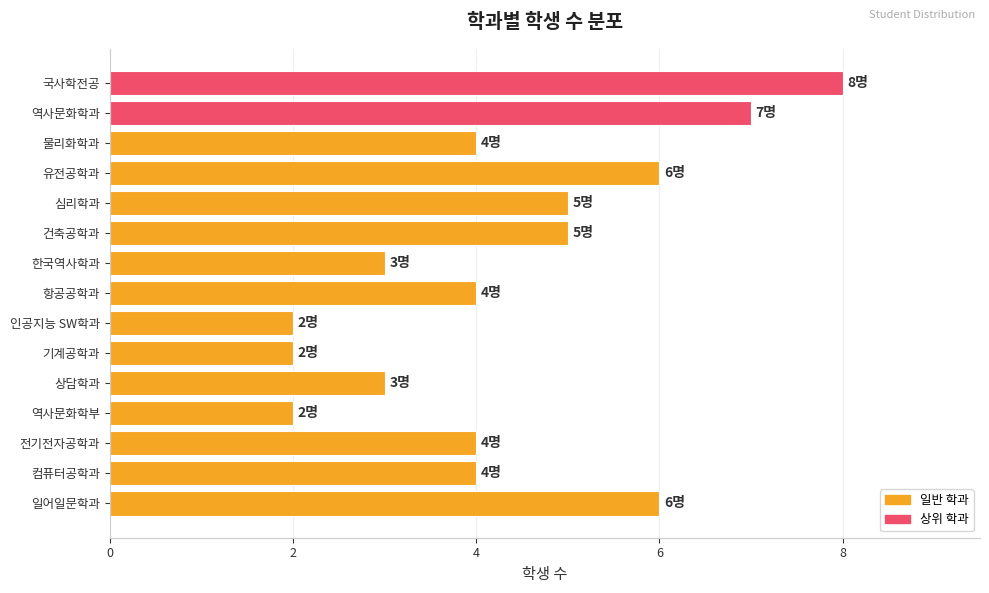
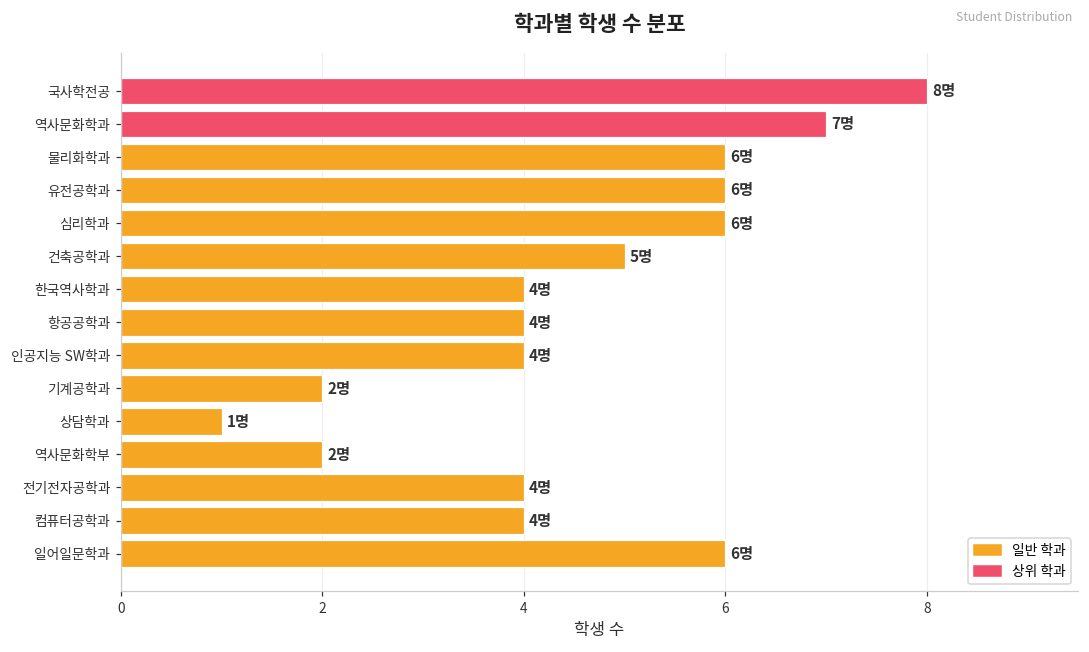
물리화학과: 4명 -> 6명
심리학과: 5명 -> 6명
한국역사학과: 3명 -> 4명
인공지능 SW학과: 2명 -> 4명
상담학과: 3명 -> 1명
